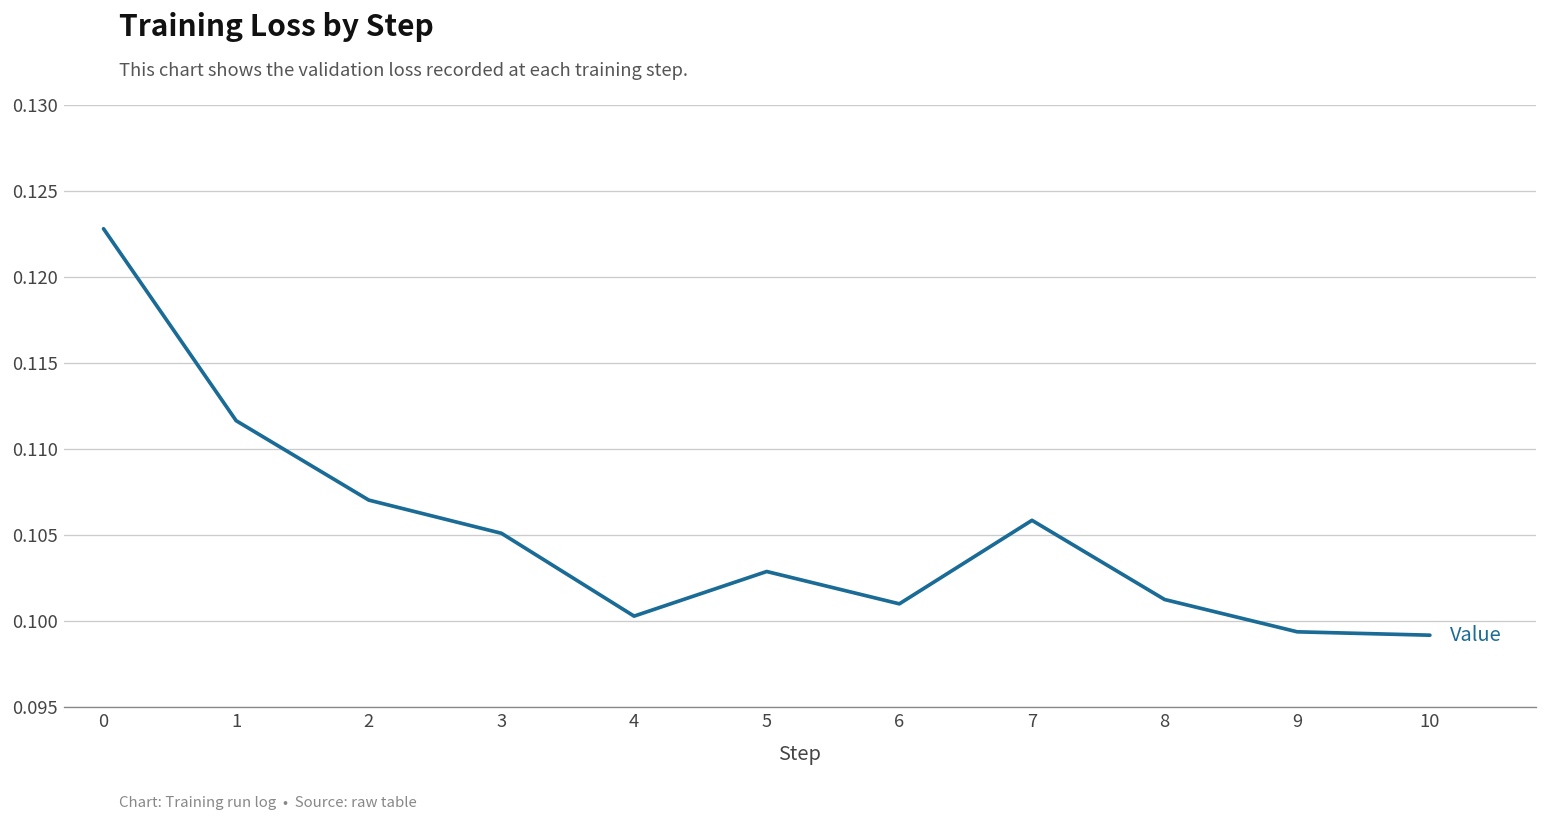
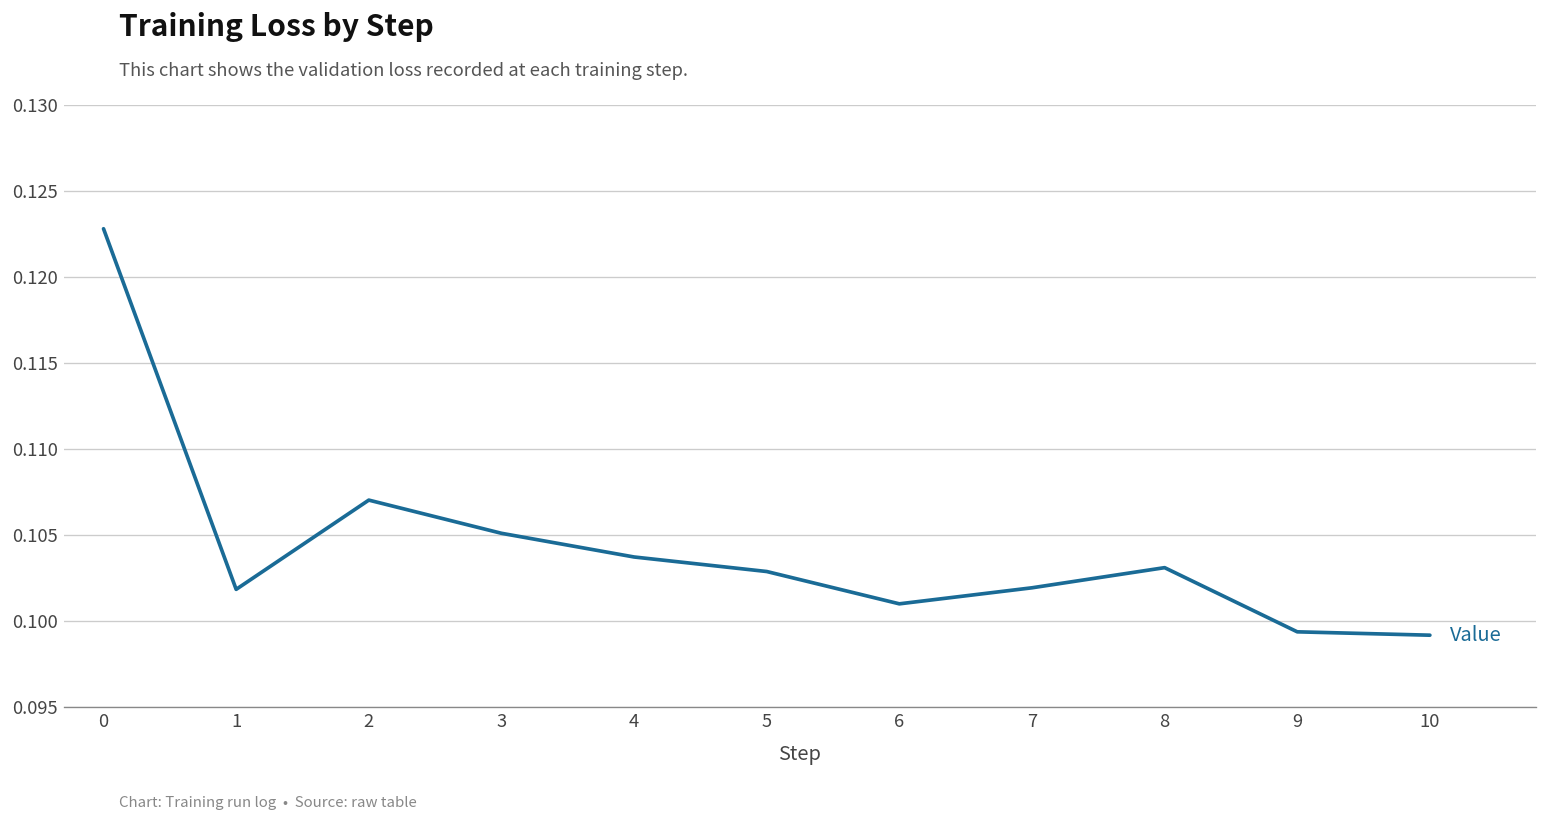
1: 0.1116 -> 0.1018
4: 0.1003 -> 0.1037
7: 0.1058 -> 0.1019
8: 0.1012 -> 0.1031
